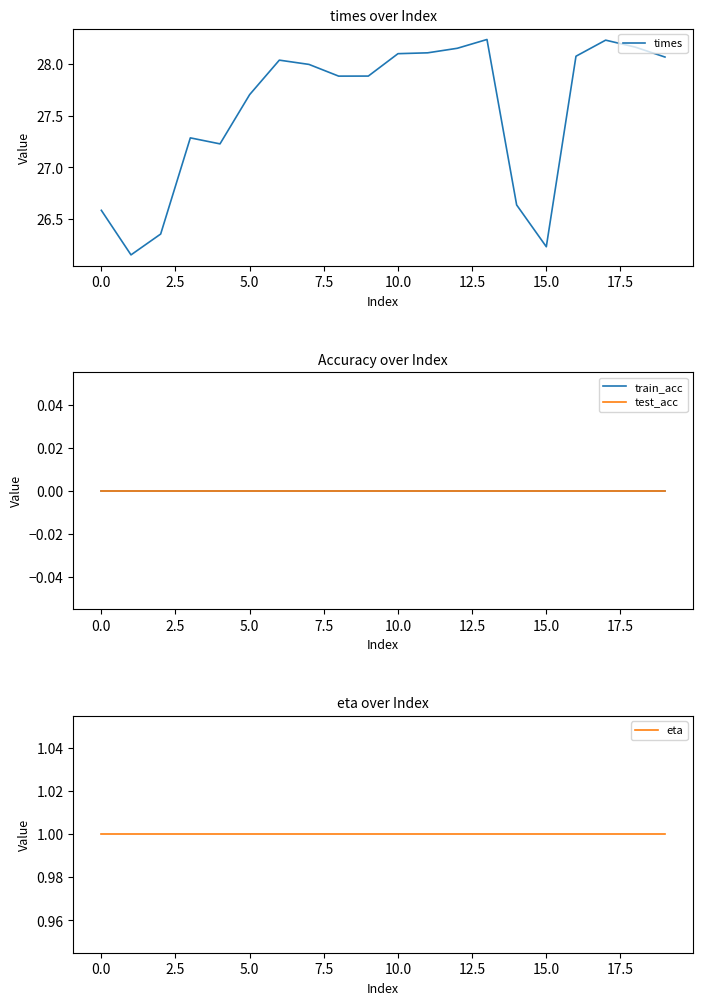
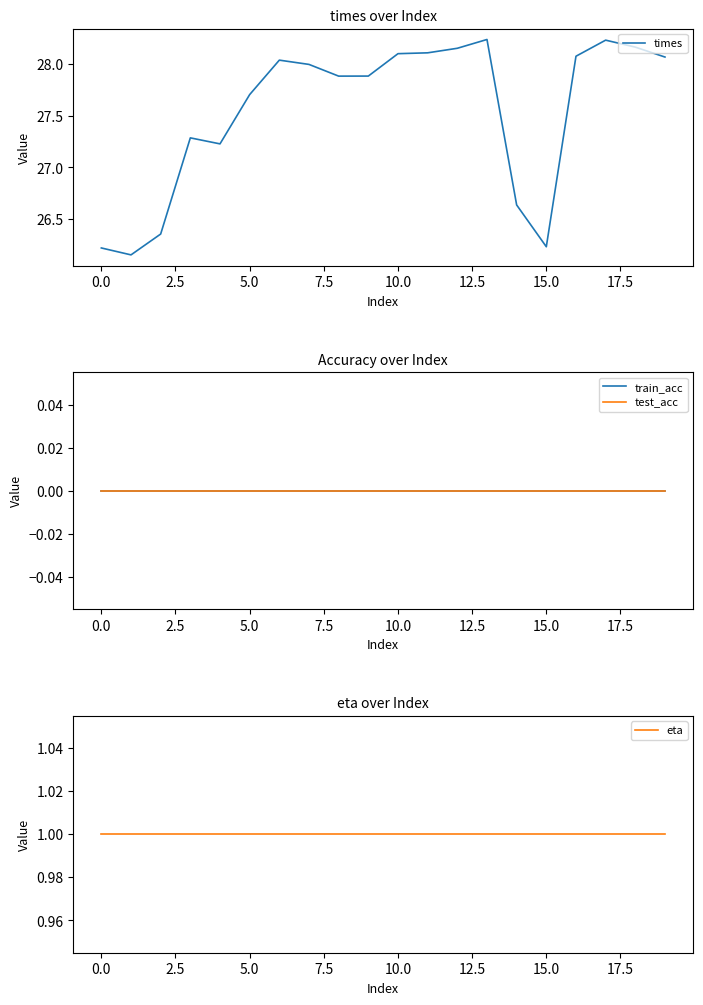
times over Index, 0.0: 26.59 -> 26.22
